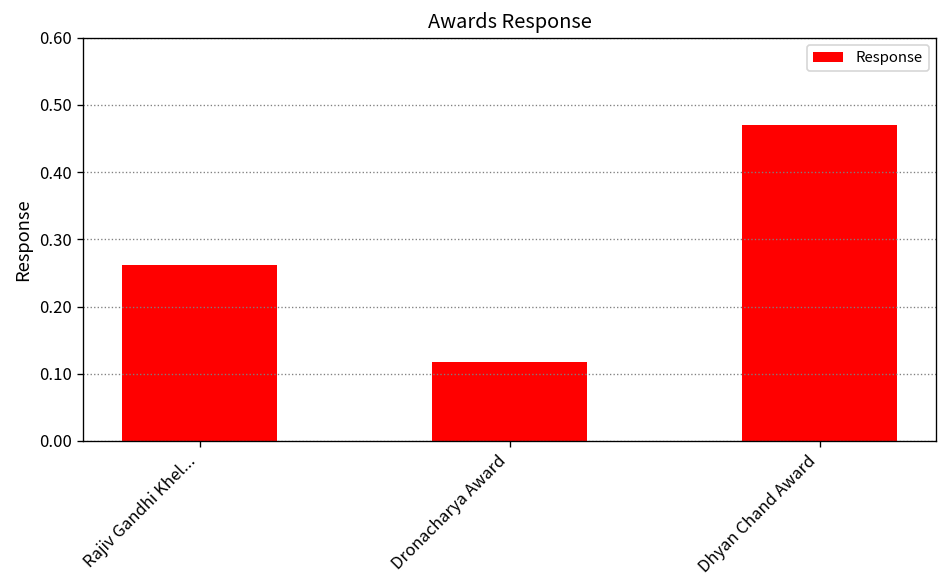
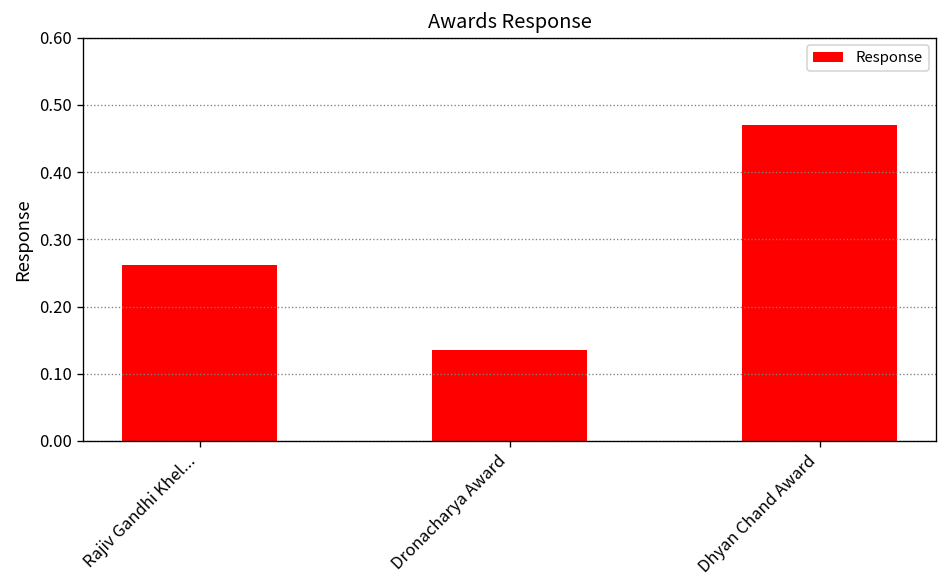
Dronacharya Award: 0.12 -> 0.14
